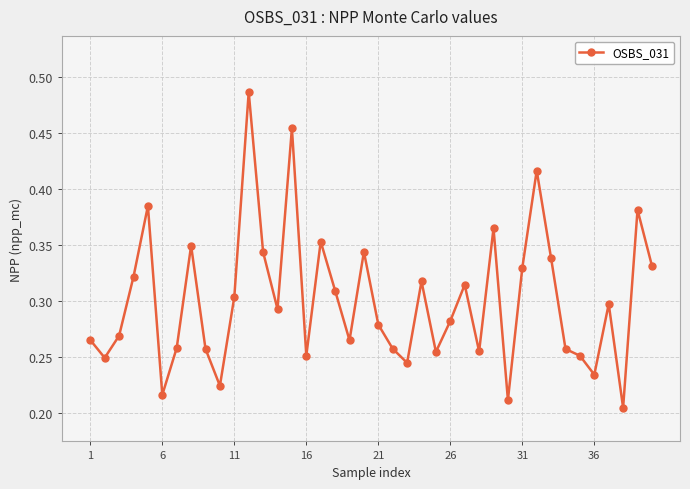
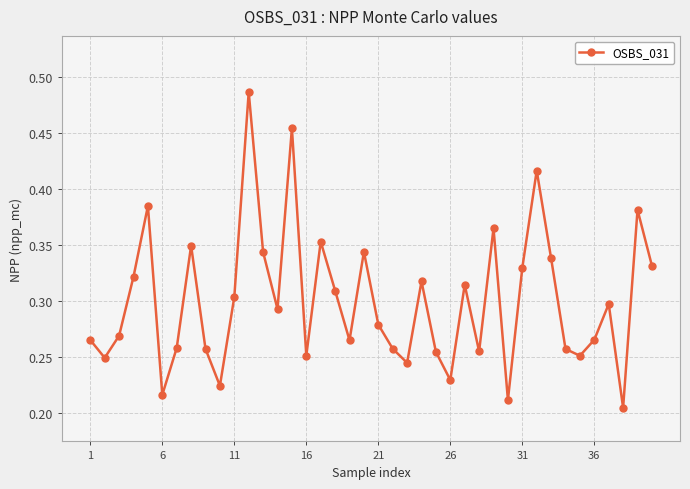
26: 0.282 -> 0.230
36: 0.234 -> 0.266
